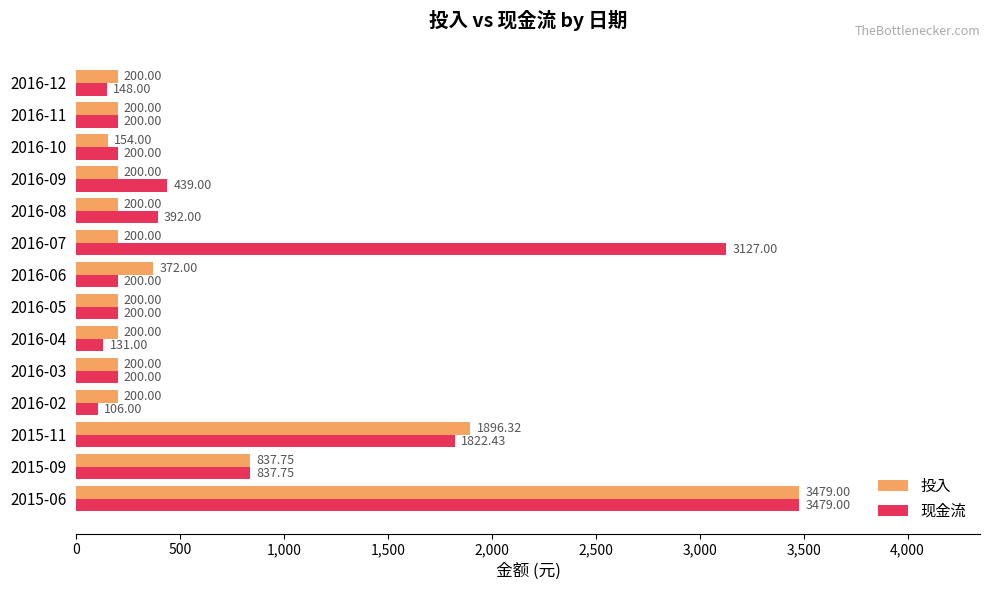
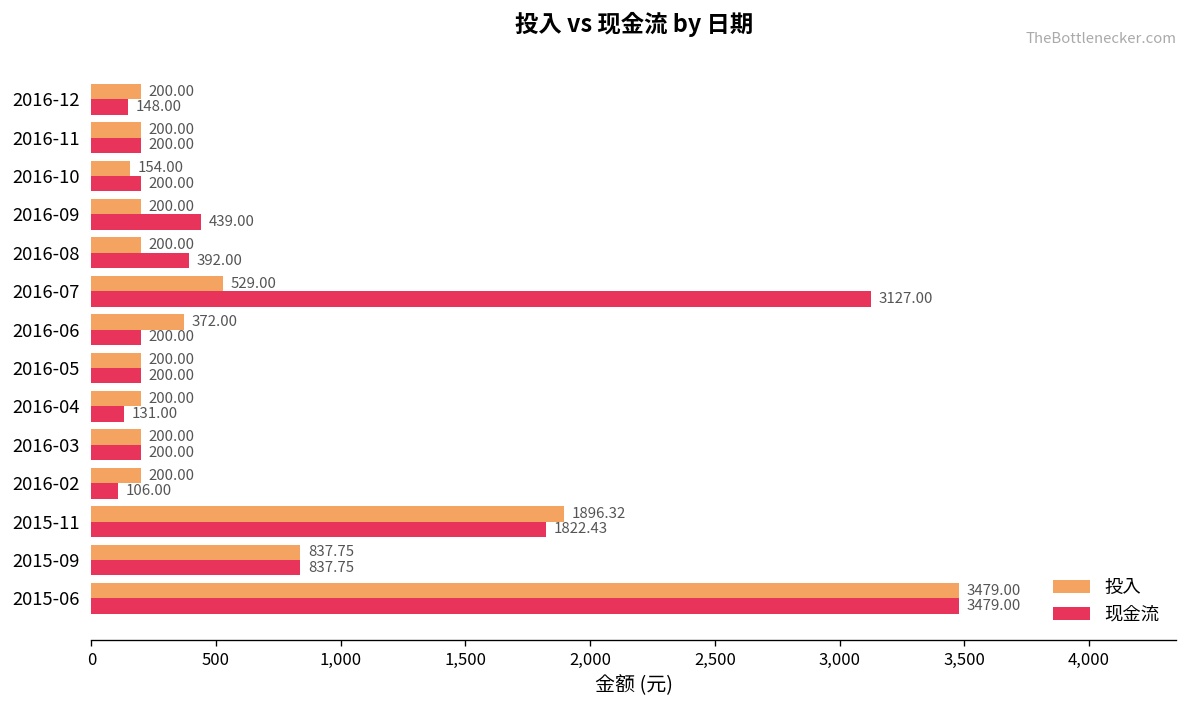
投入, 2016-07: 200.00 -> 529.00
